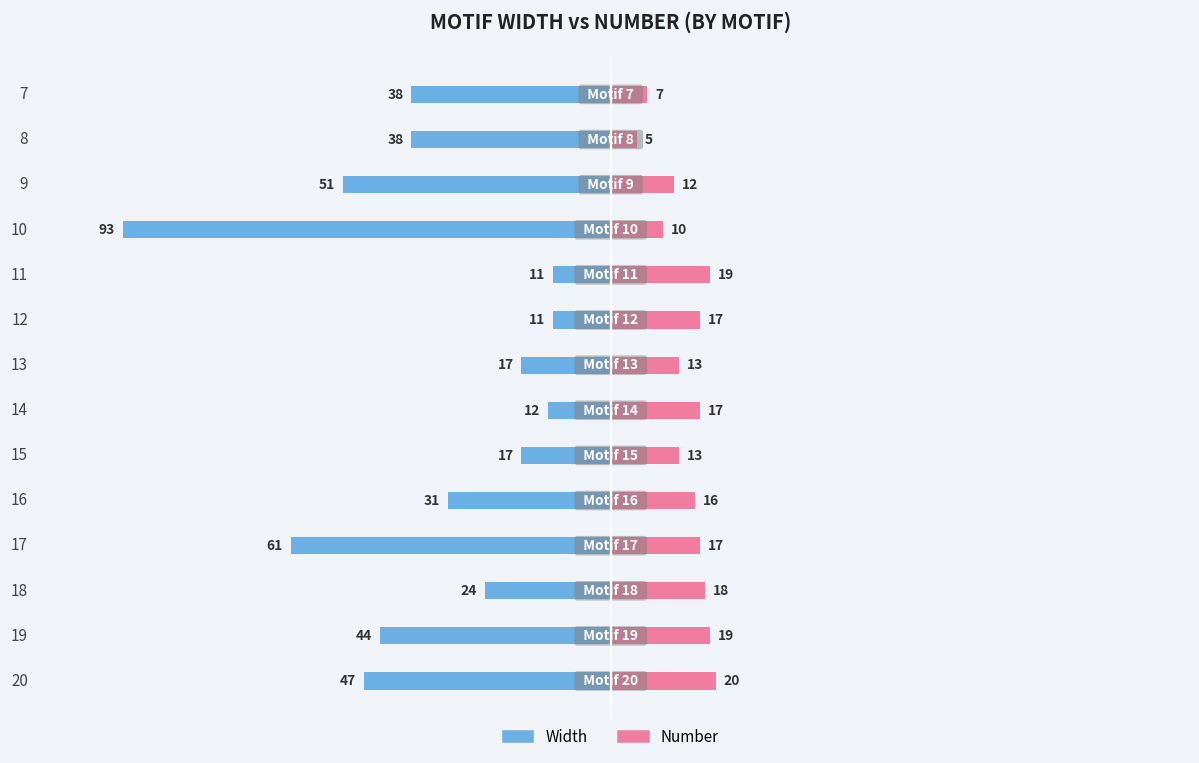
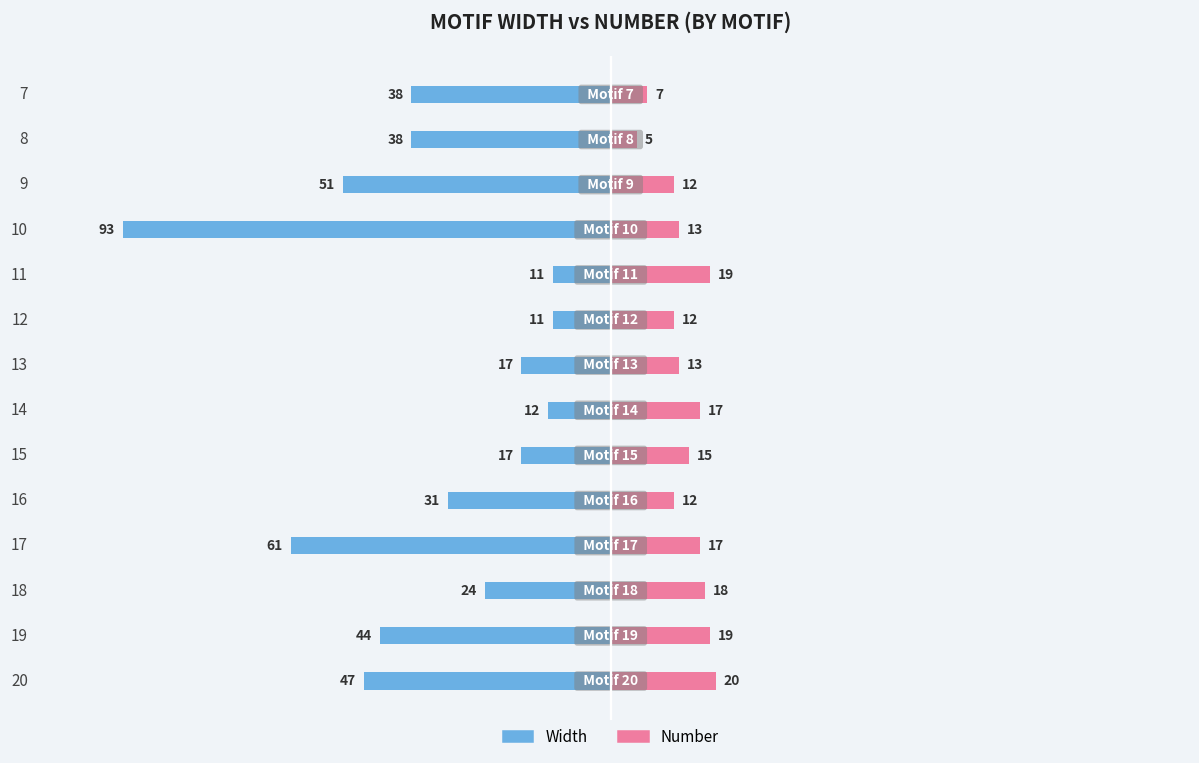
Number, 10: 10 -> 13
Number, 12: 17 -> 12
Number, 15: 13 -> 15
Number, 16: 16 -> 12
